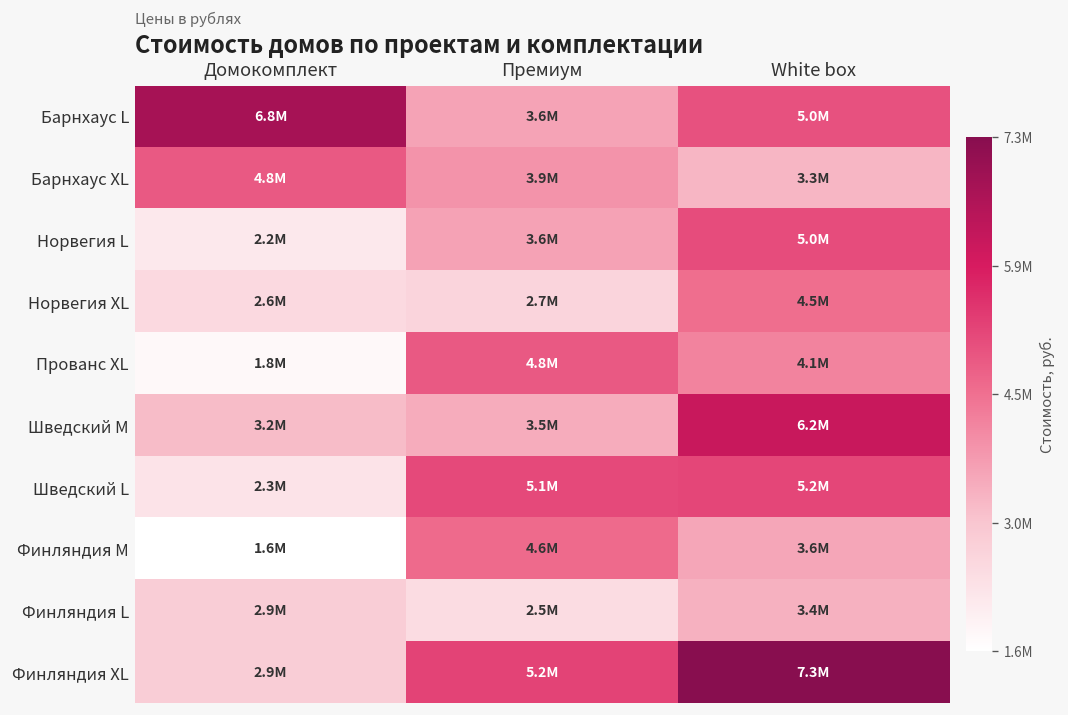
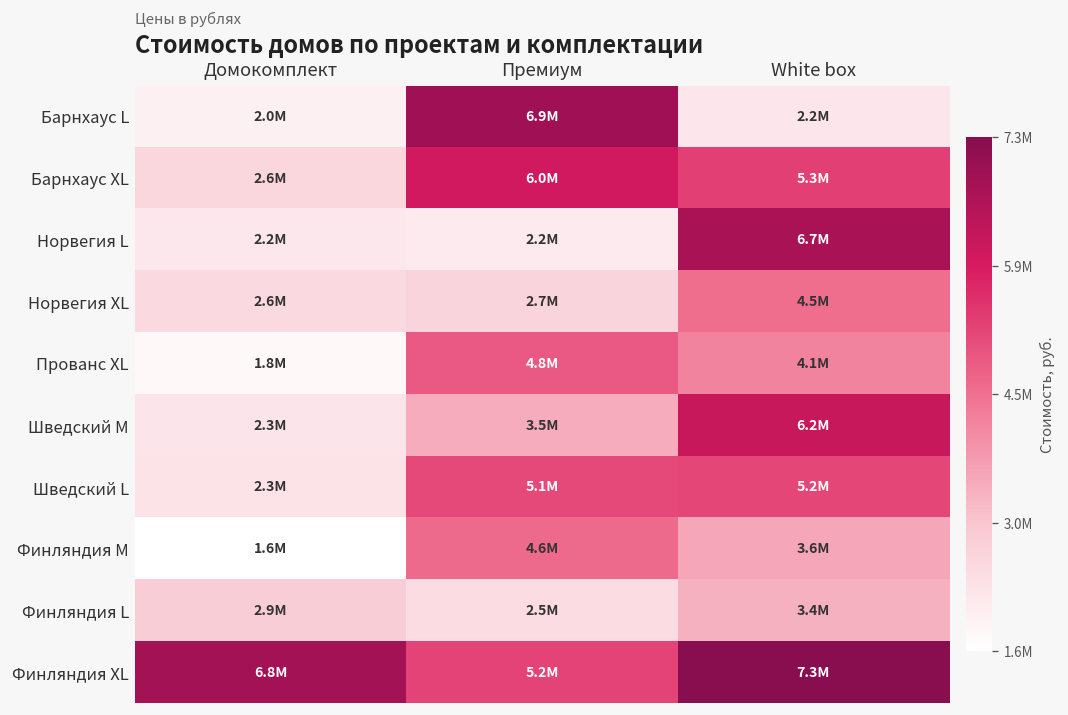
Барнхаус L, Домокомплект: 6.8М -> 2.0М
Барнхаус L, Премиум: 3.6М -> 6.9М
Барнхаус L, White box: 5.0М -> 2.2М
Барнхаус XL, Домокомплект: 4.8М -> 2.6М
Барнхаус XL, Премиум: 3.9М -> 6.0М
Барнхаус XL, White box: 3.3М -> 5.3М
Норвегия L, Премиум: 3.6М -> 2.2М
Норвегия L, White box: 5.0М -> 6.7М
Шведский М, Домокомплект: 3.2М -> 2.3М
Финляндия XL, Домокомплект: 2.9М -> 6.8М
